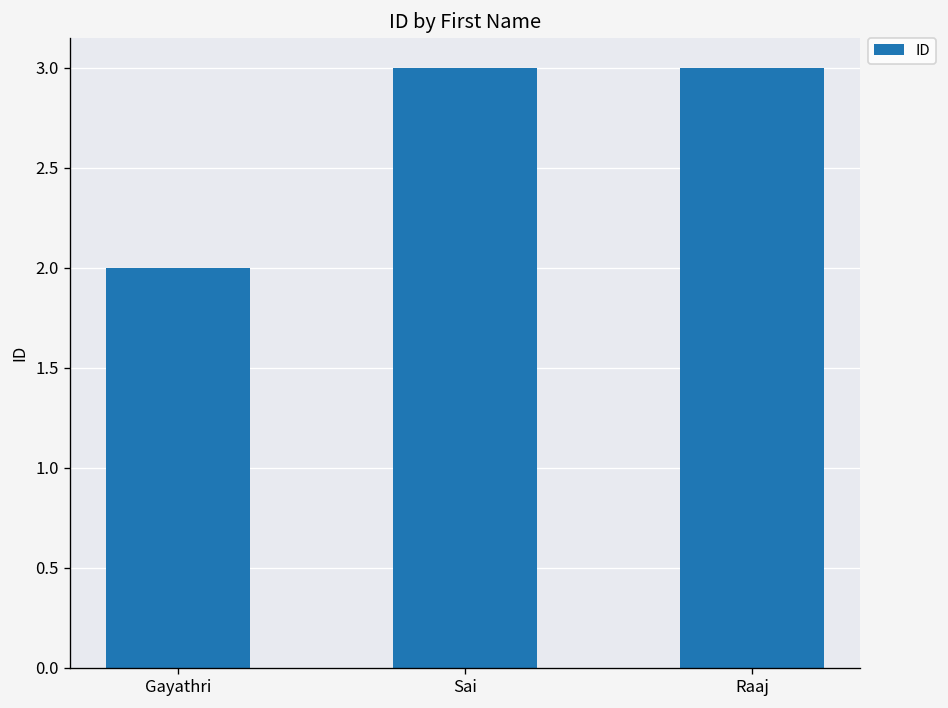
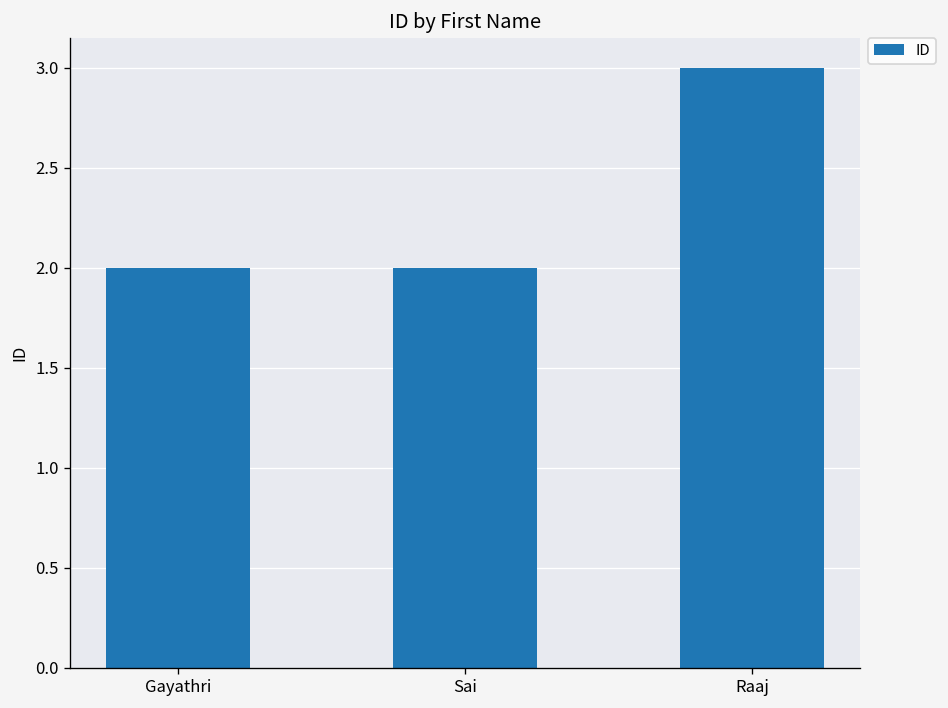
Sai: 3 -> 2
